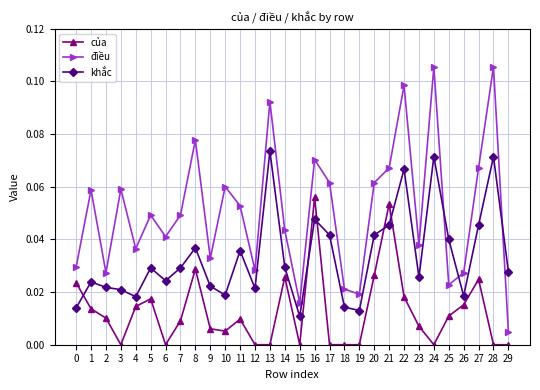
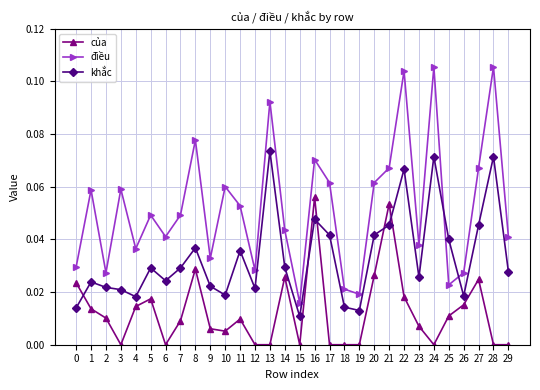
điều, 22: 0.098 -> 0.104
điều, 29: 0.005 -> 0.041
